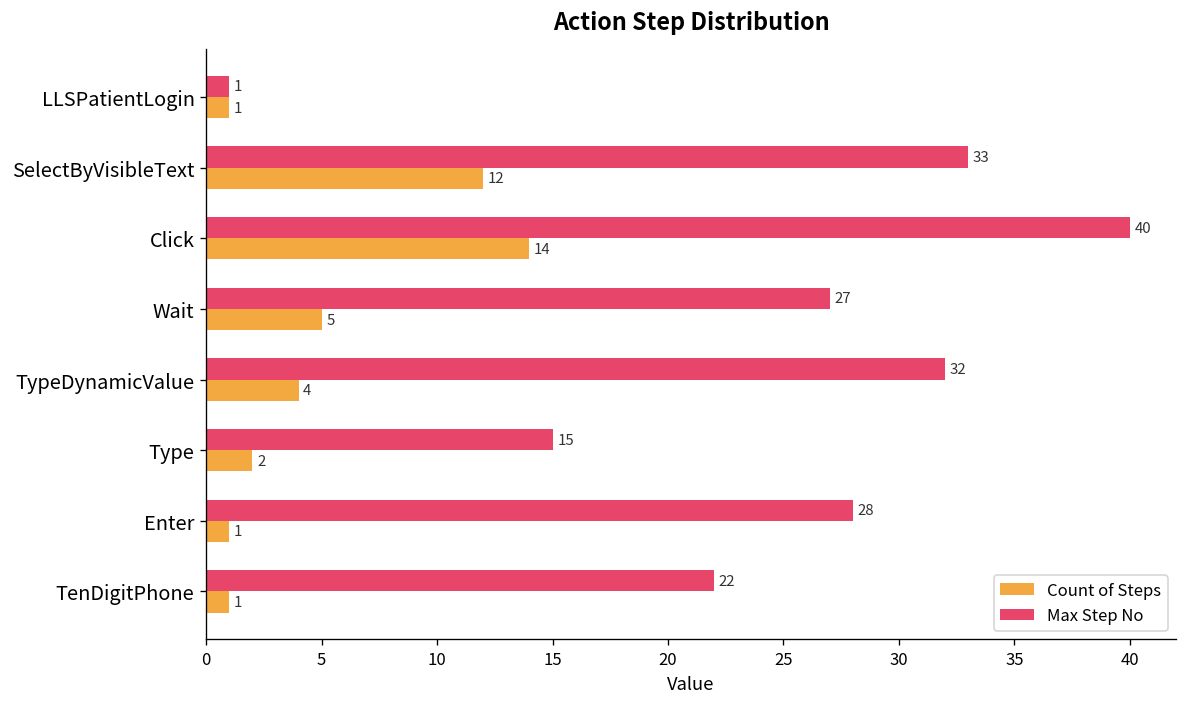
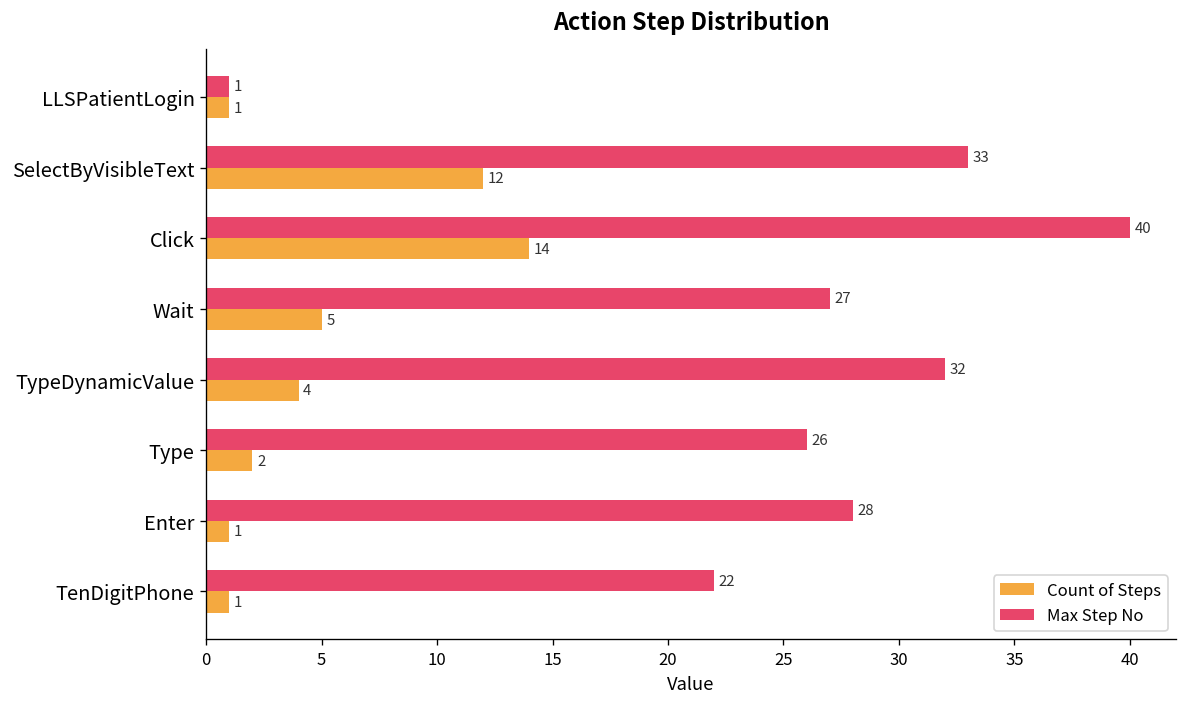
Max Step No, Type: 15 -> 26
